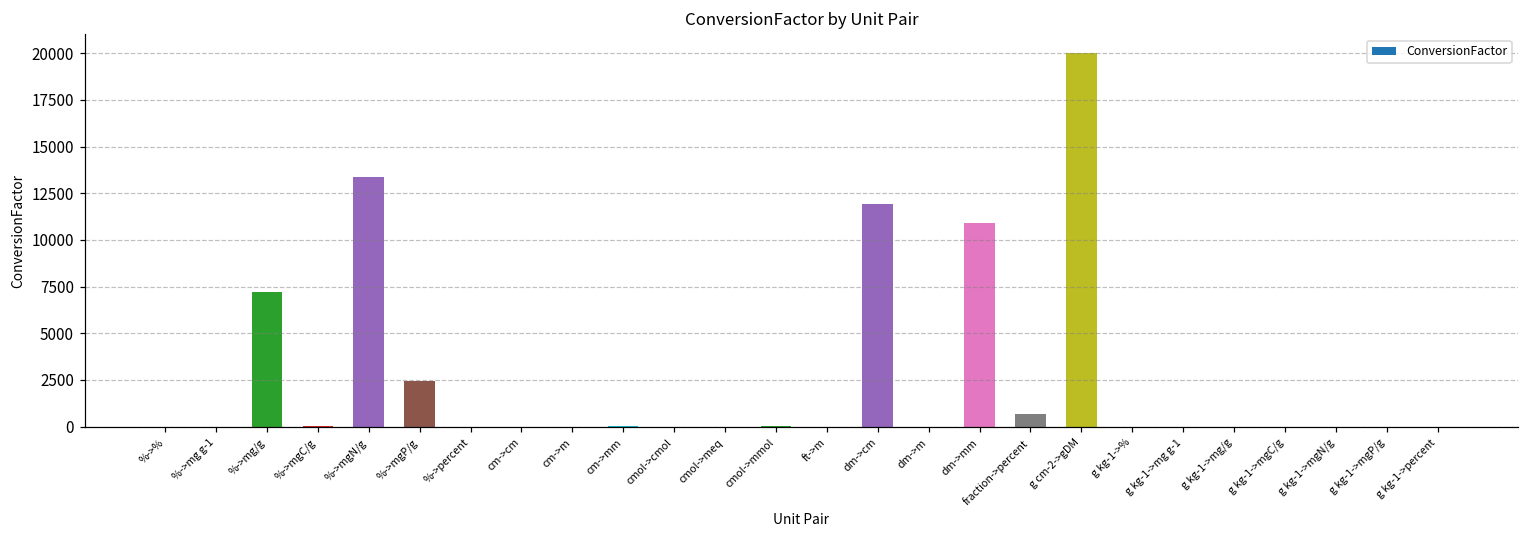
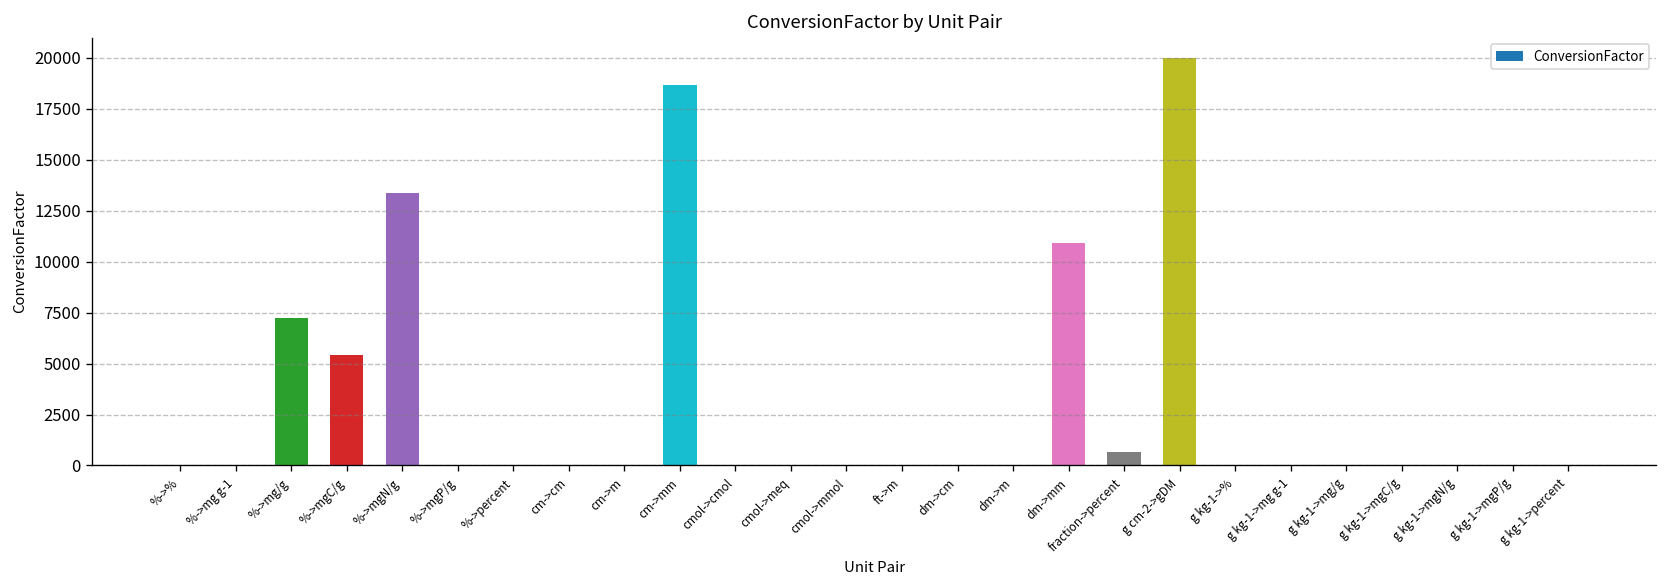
%->mgC/g: 0 -> 5400
%->mgP/g: 2400 -> 0
cm->mm: 0 -> 18700
dm->cm: 11900 -> 0
